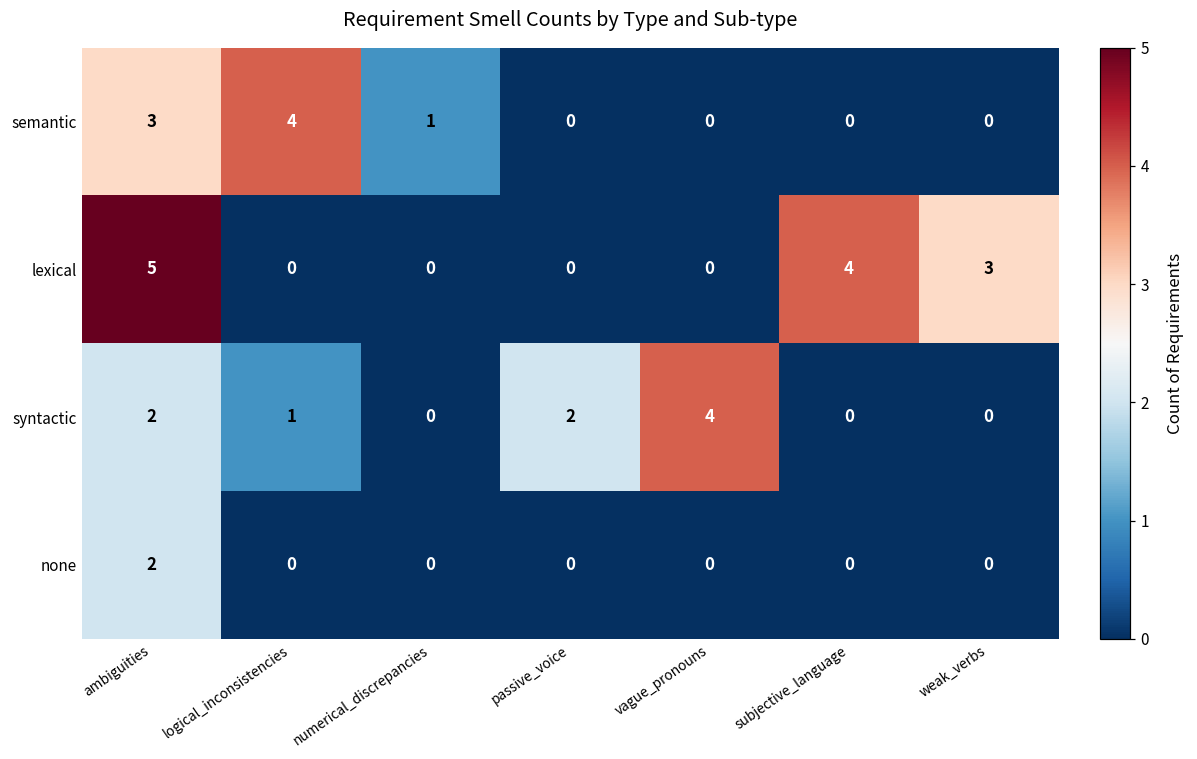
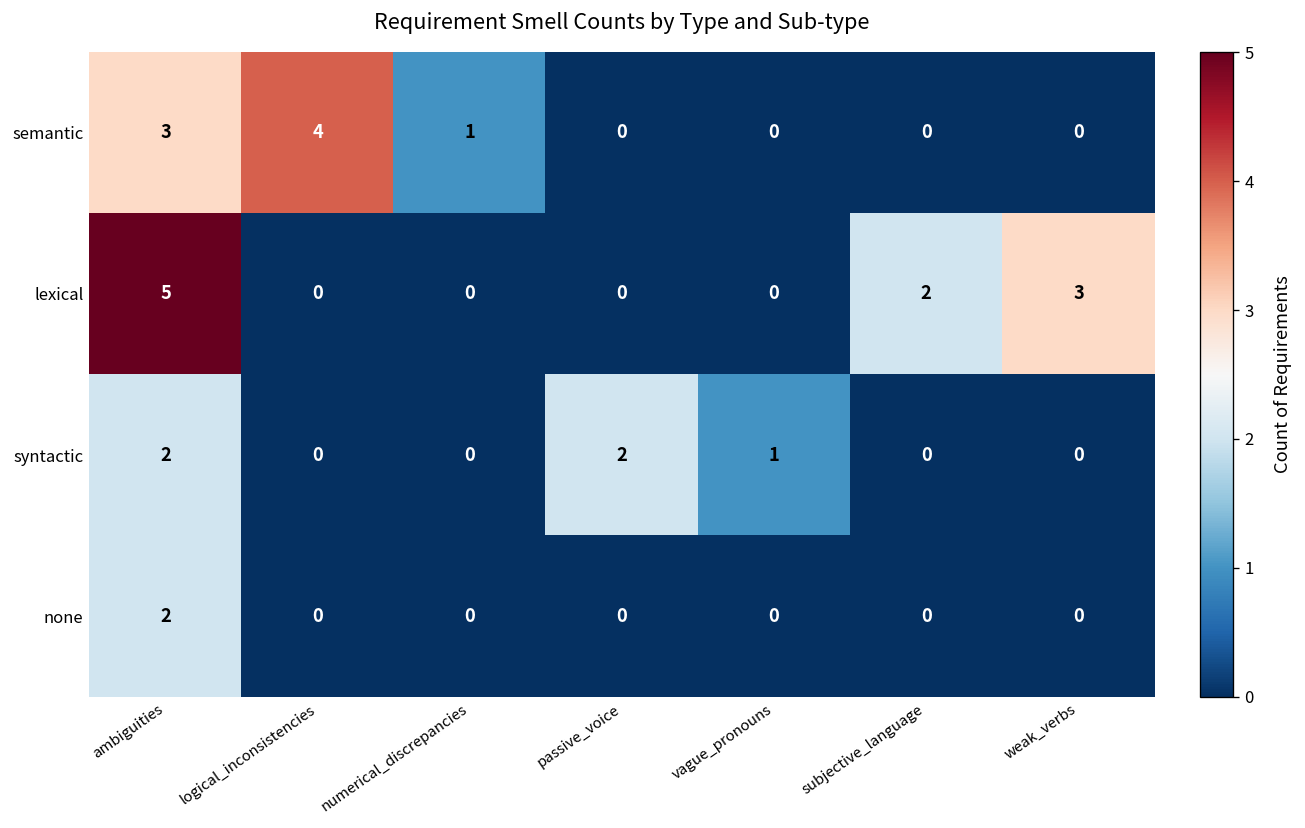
lexical, subjective_language: 4 -> 2
syntactic, logical_inconsistencies: 1 -> 0
syntactic, vague_pronouns: 4 -> 1
